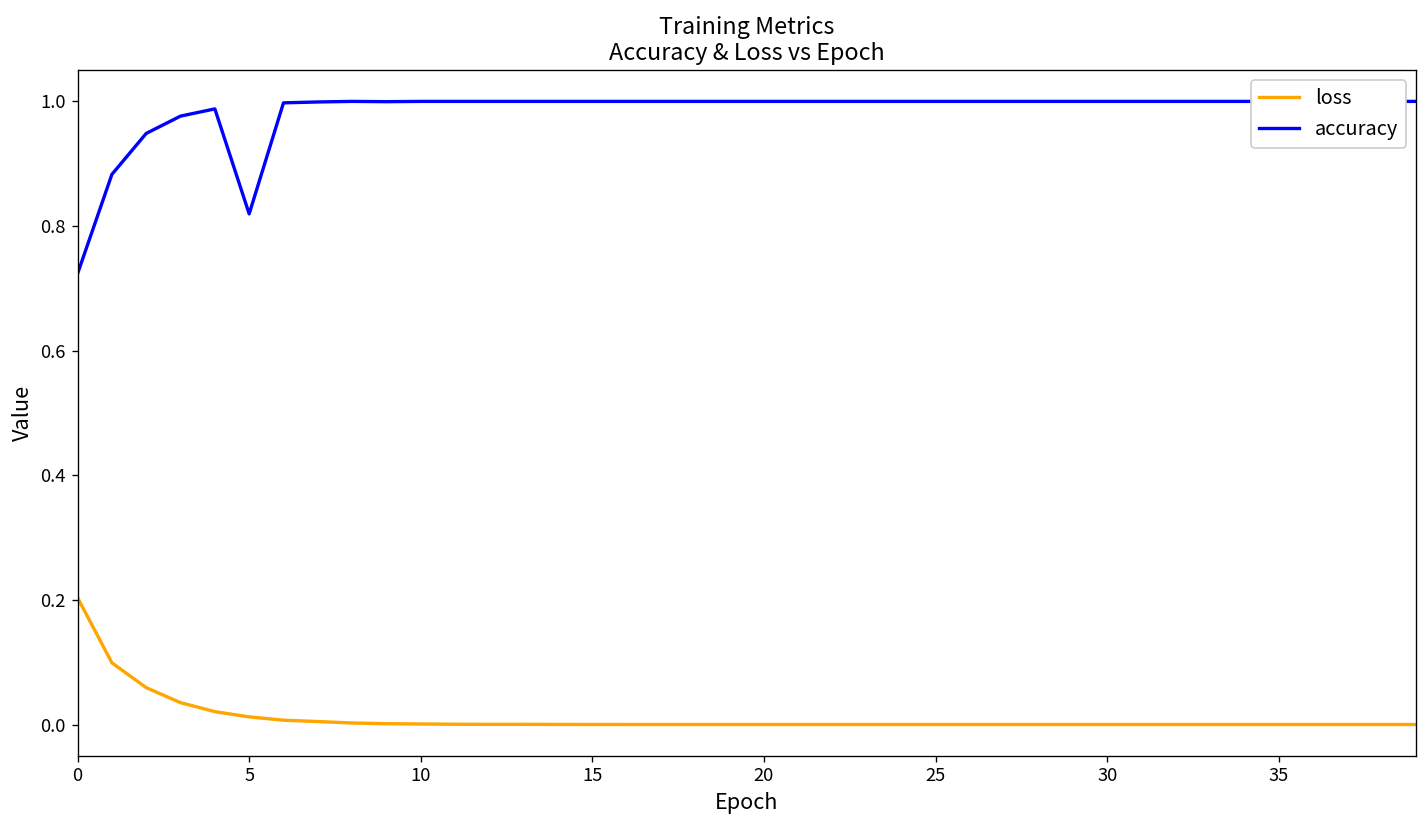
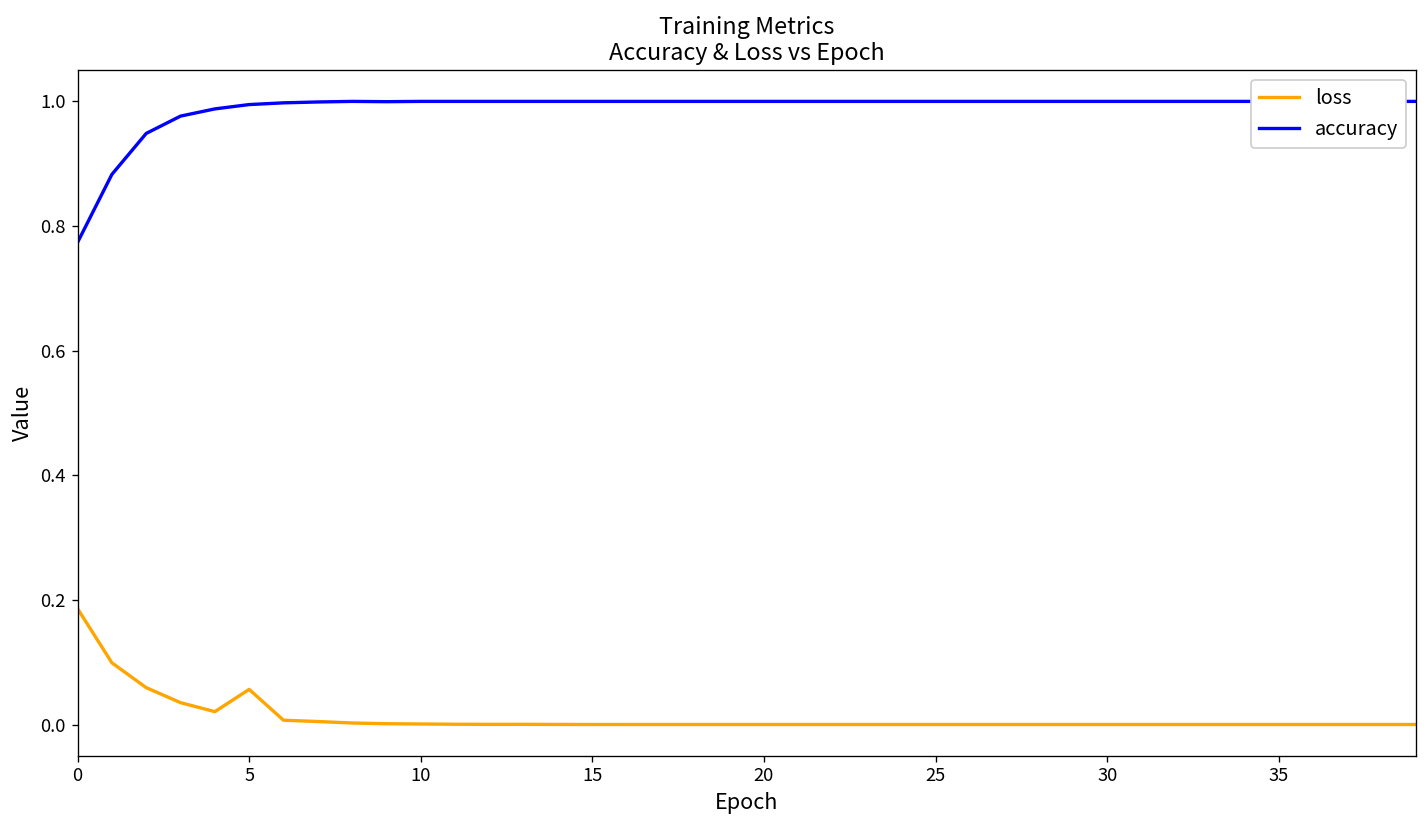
loss, 0: 0.20 -> 0.19
accuracy, 0: 0.72 -> 0.77
loss, 5: 0.01 -> 0.06
accuracy, 5: 0.82 -> 0.99
